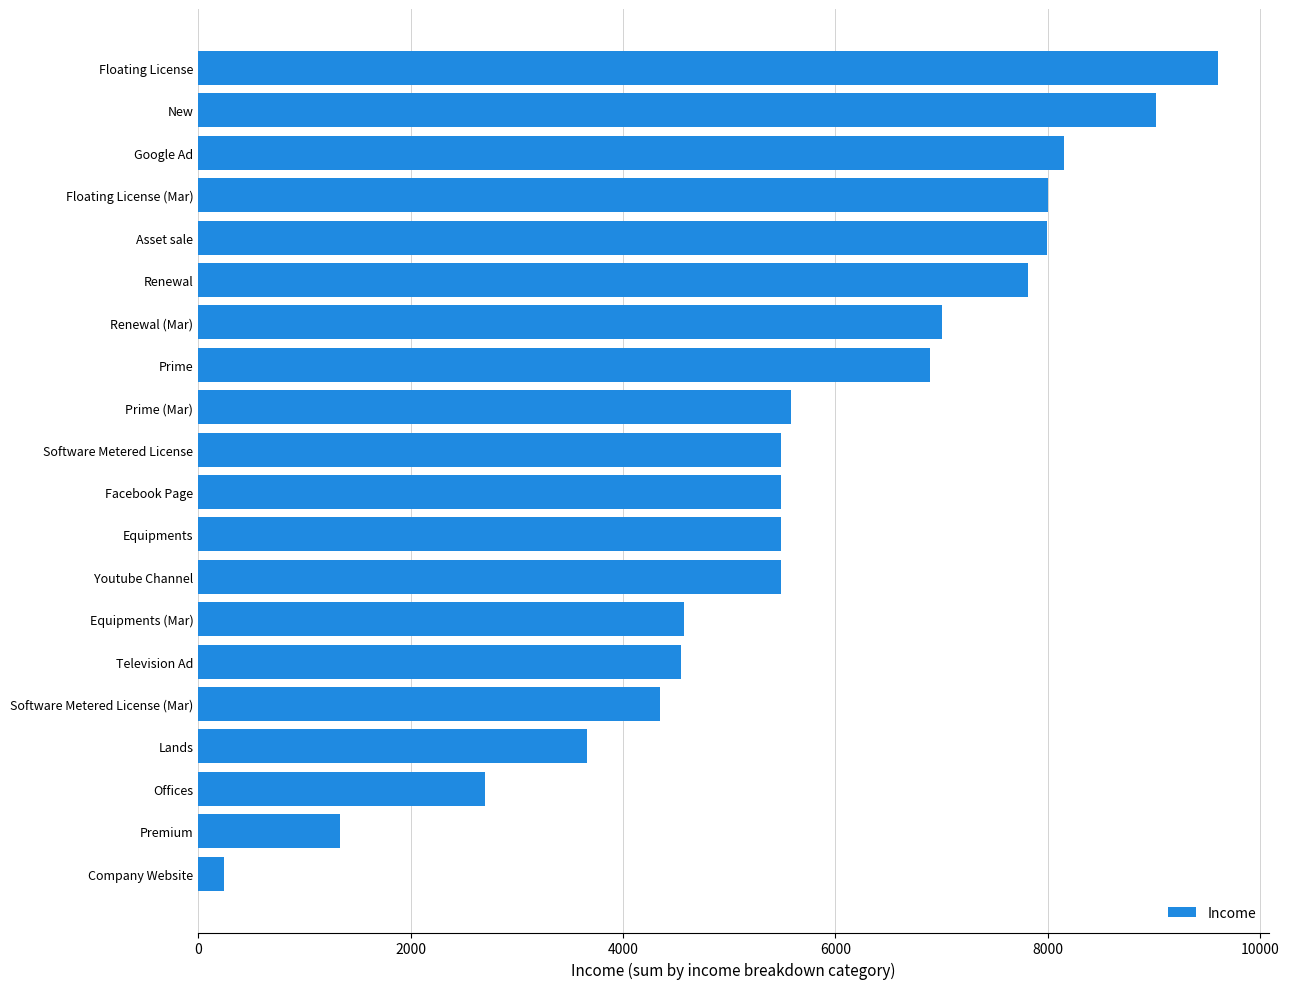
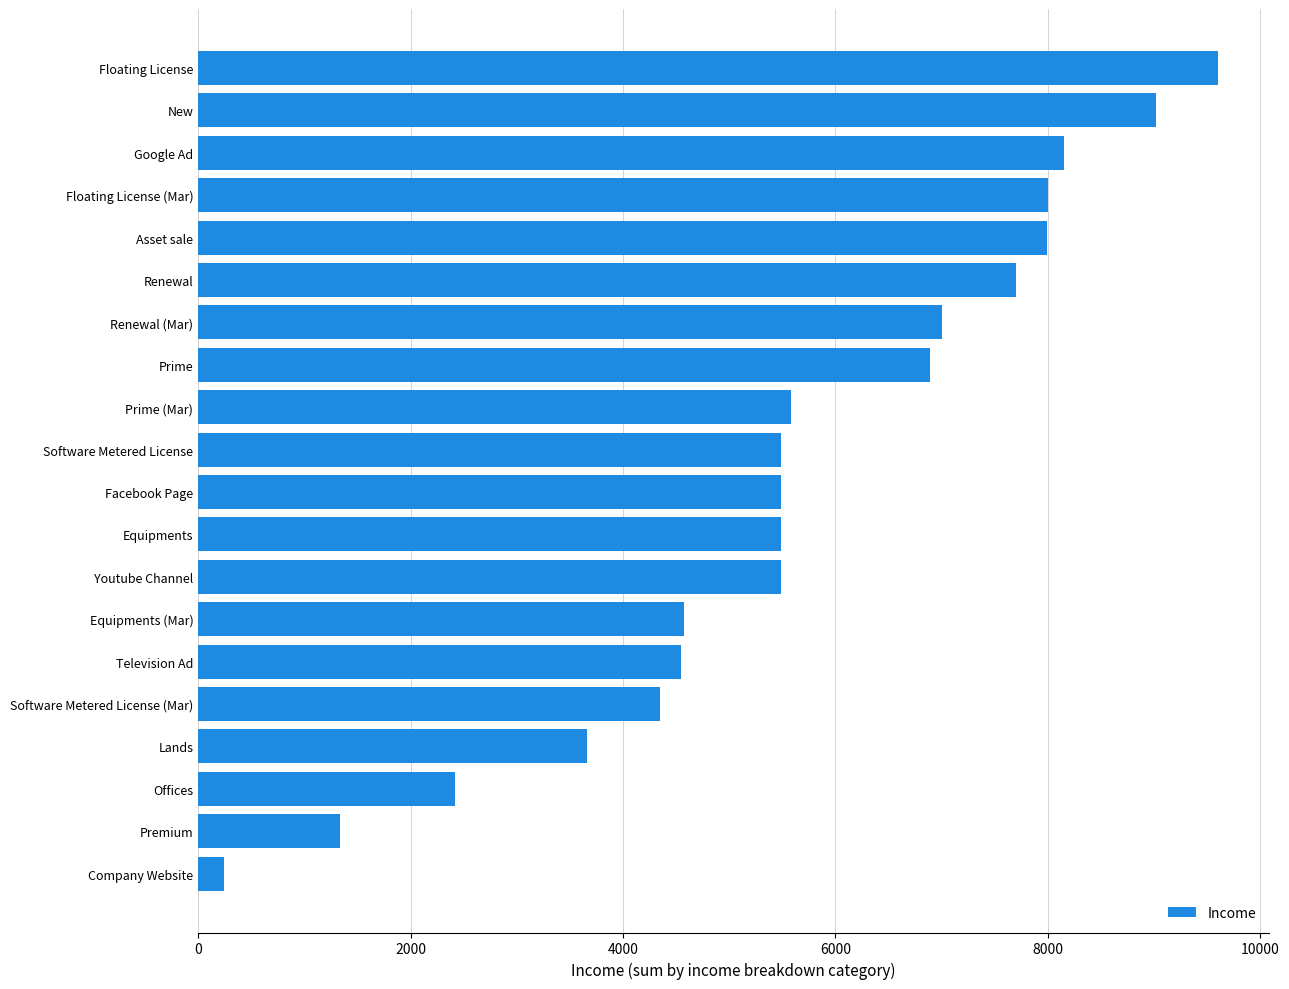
Renewal: 7820 -> 7700
Offices: 2700 -> 2420
